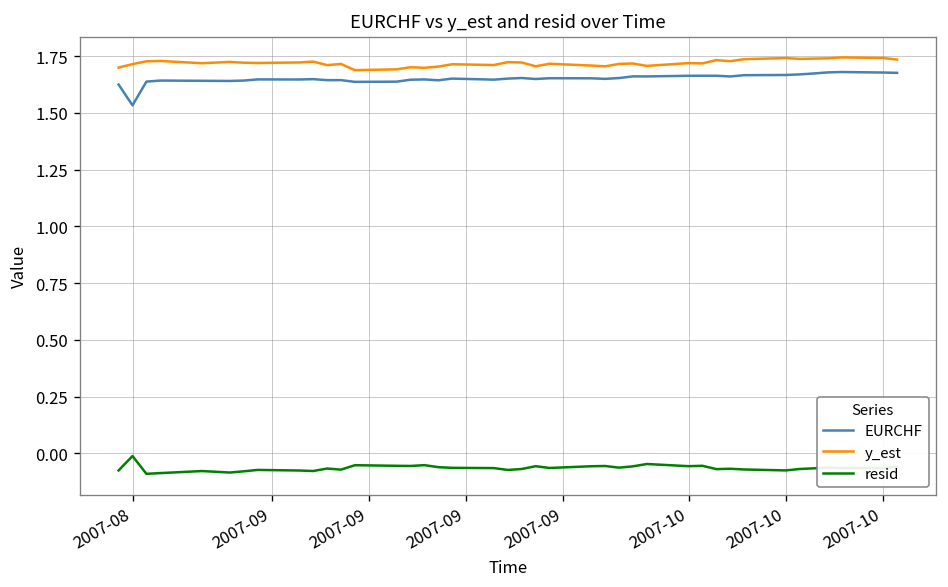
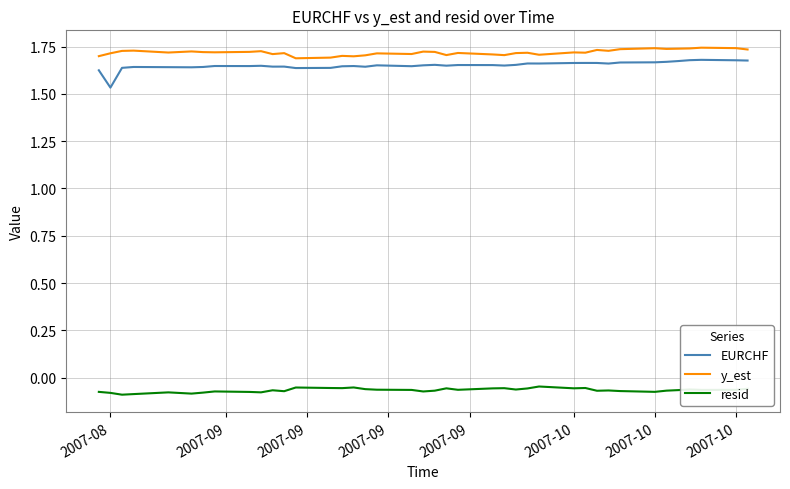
resid, 2007-08: -0.01 -> -0.08
